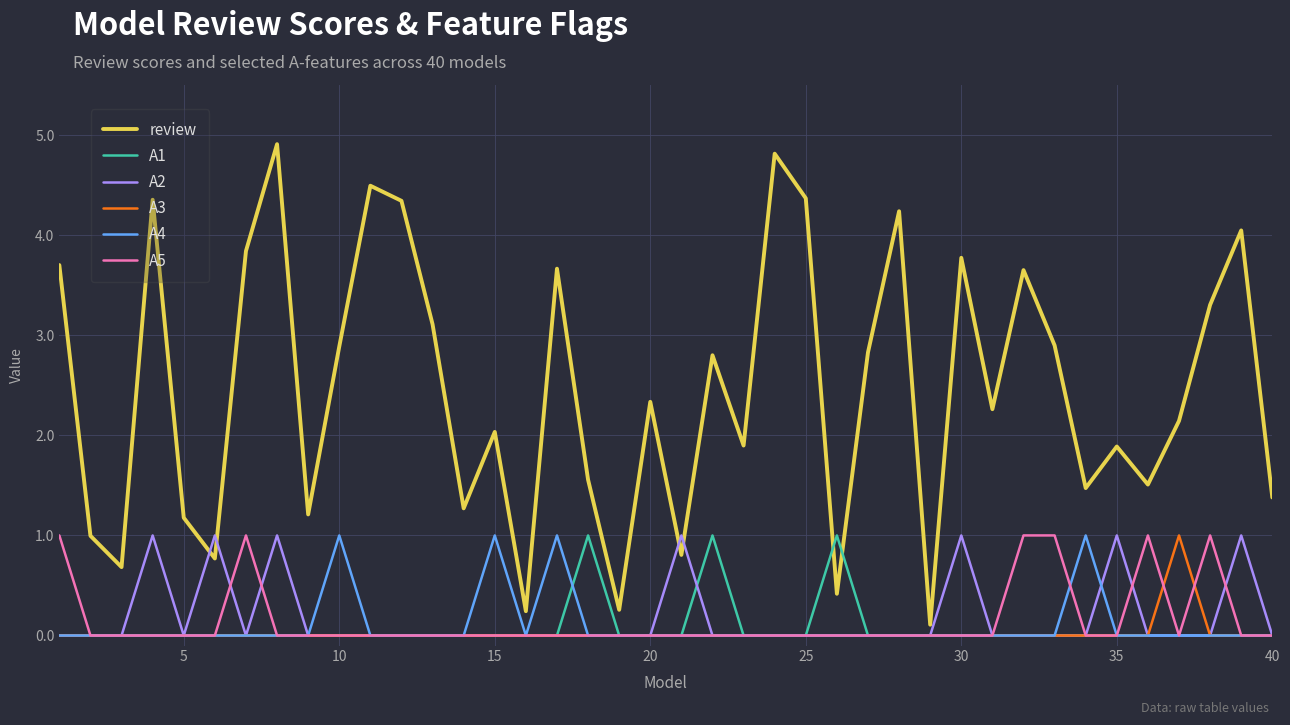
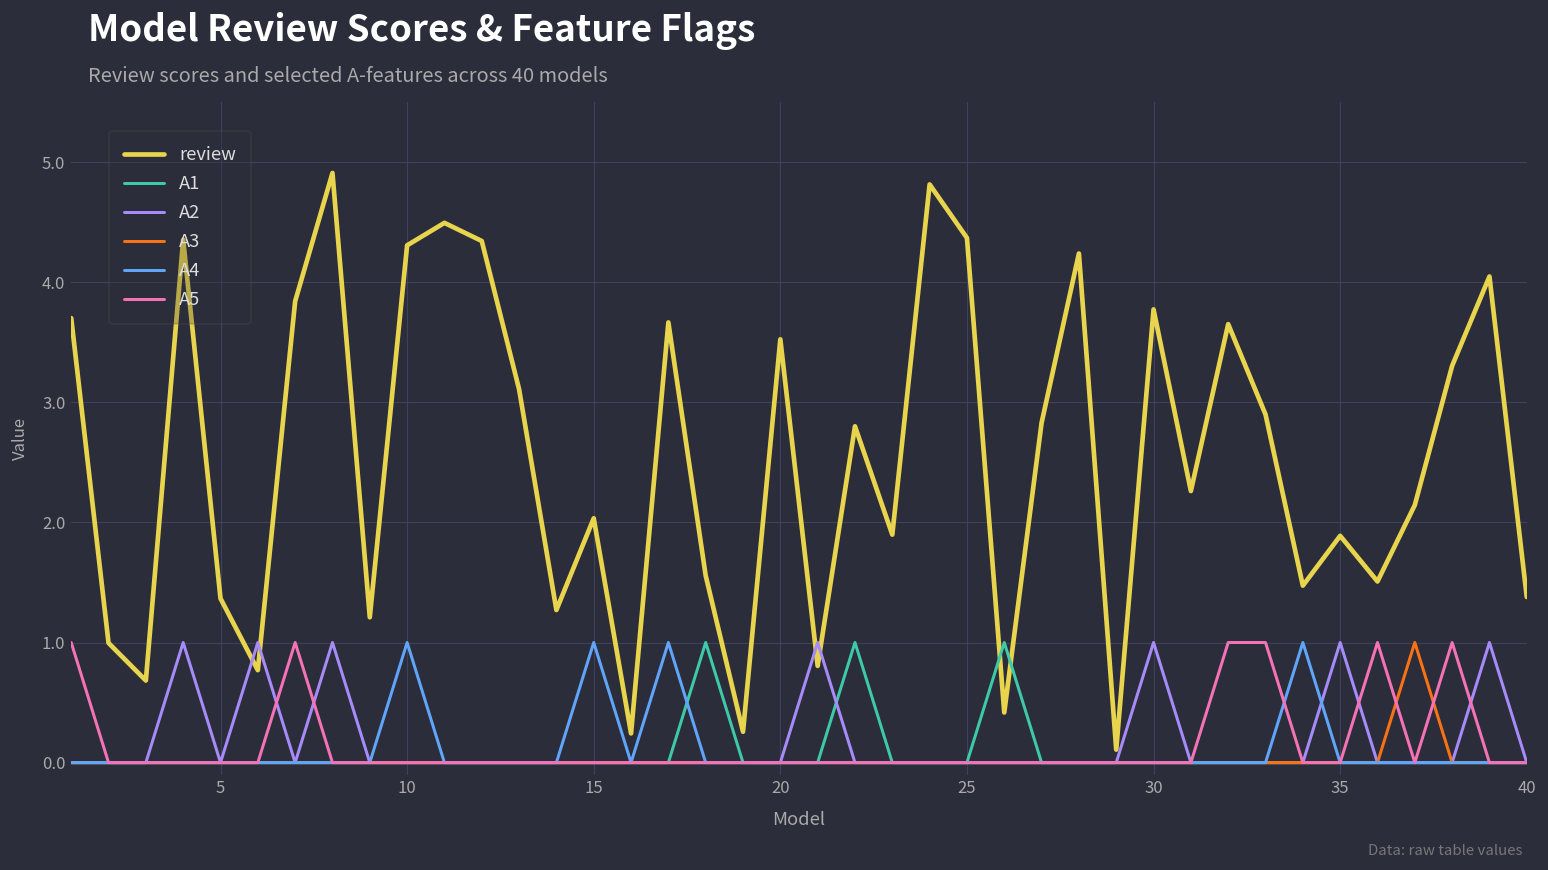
review, 5: 1.18 -> 1.37
review, 10: 2.89 -> 4.31
review, 20: 2.33 -> 3.52
